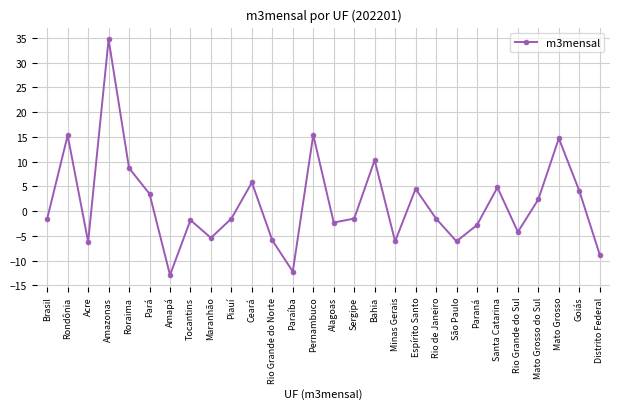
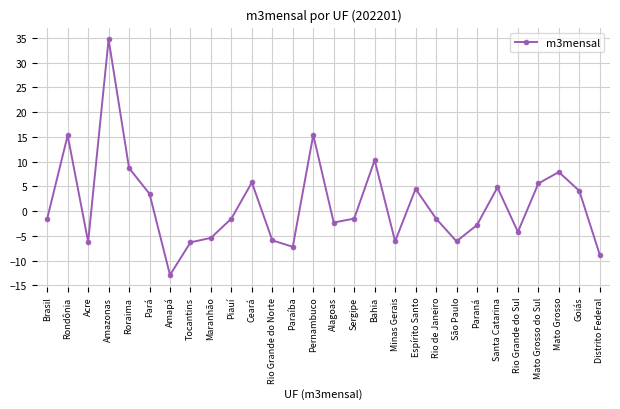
Tocantins: -2 -> -6
Paraíba: -12 -> -7
Mato Grosso do Sul: 2 -> 6
Mato Grosso: 15 -> 8
